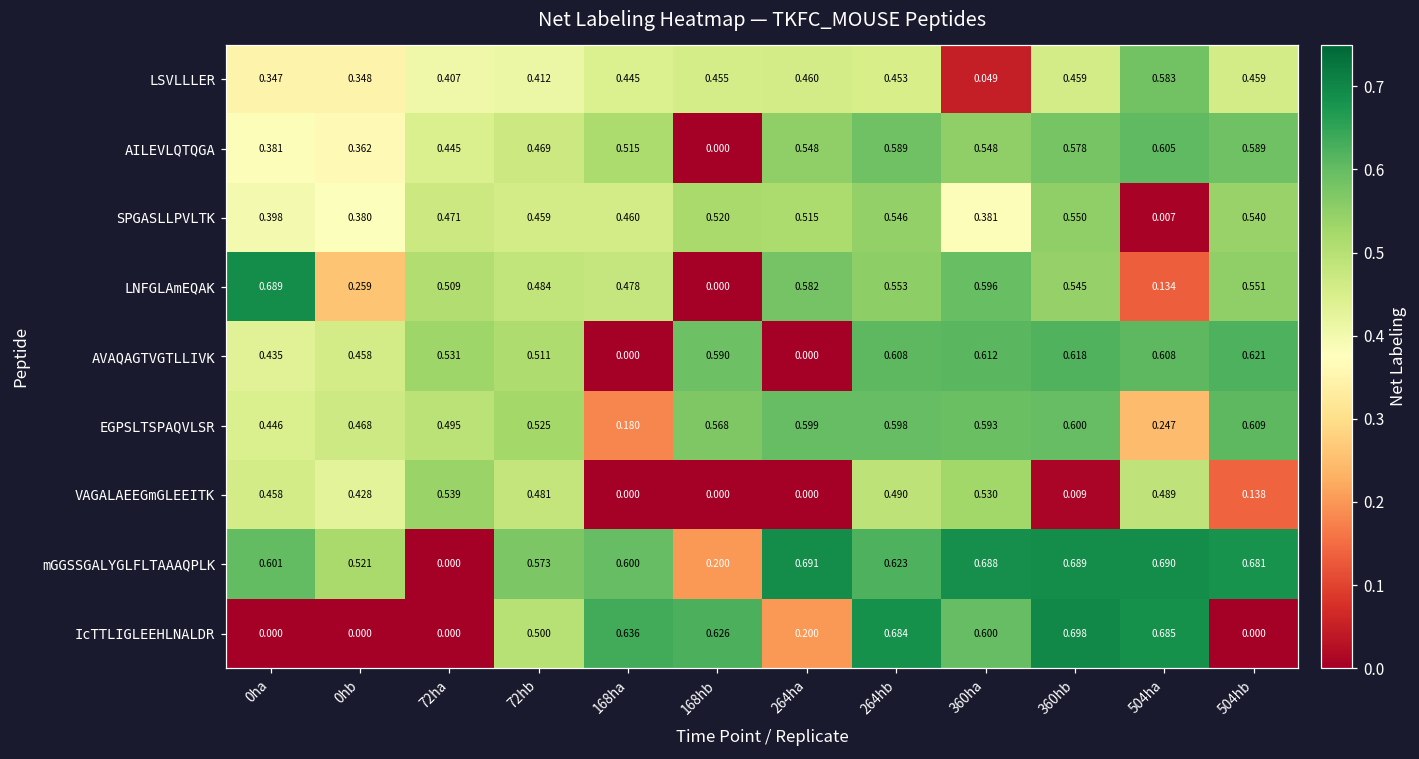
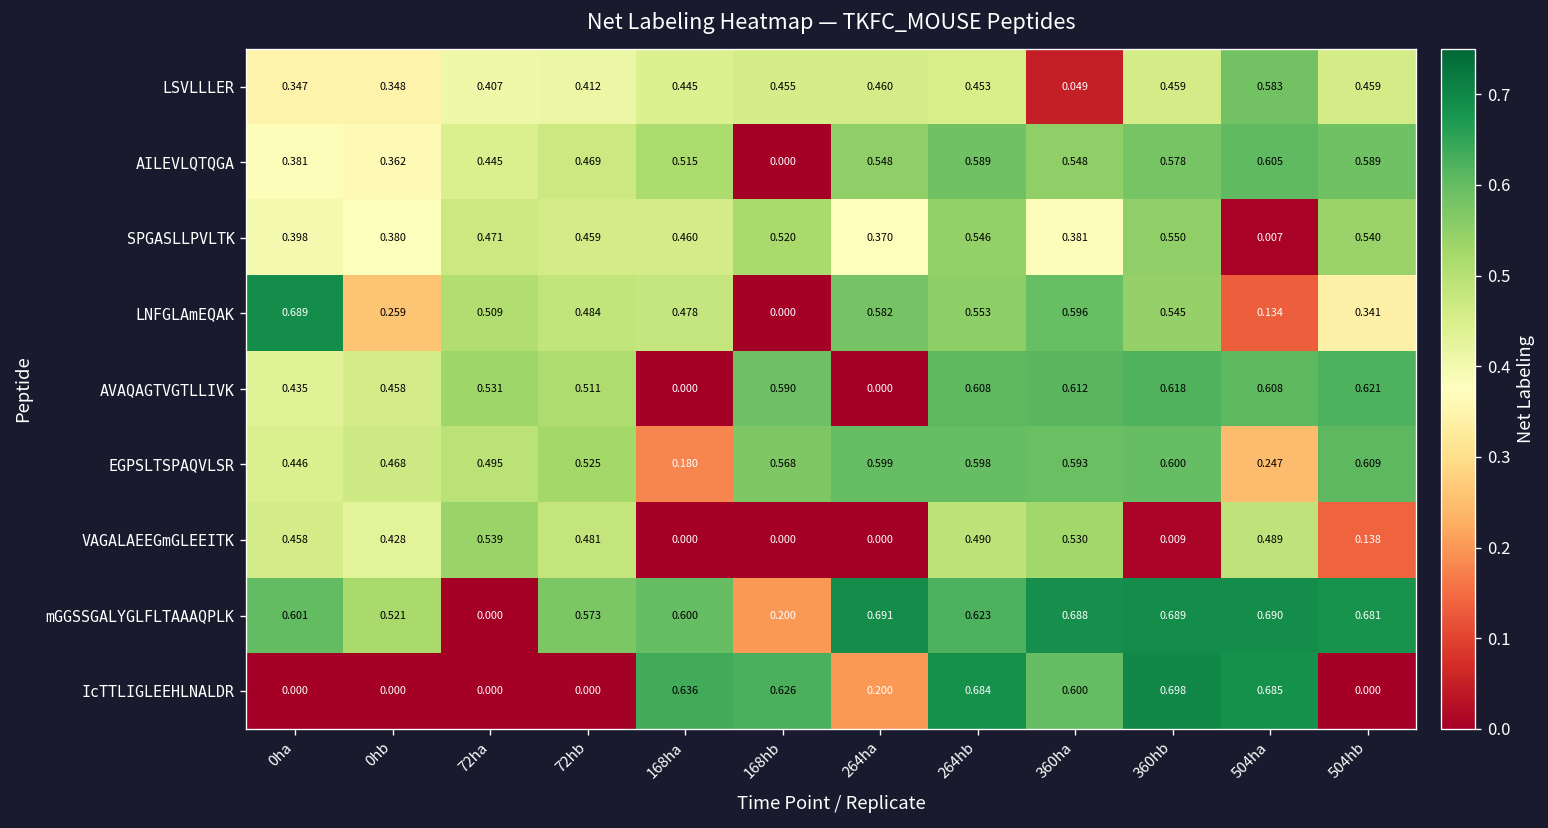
SPGASLLPVLTK, 264ha: 0.515 -> 0.370
LNFGLAmEQAK, 504hb: 0.551 -> 0.341
IcTTLIGLEEHLNALDR, 72hb: 0.500 -> 0.000
